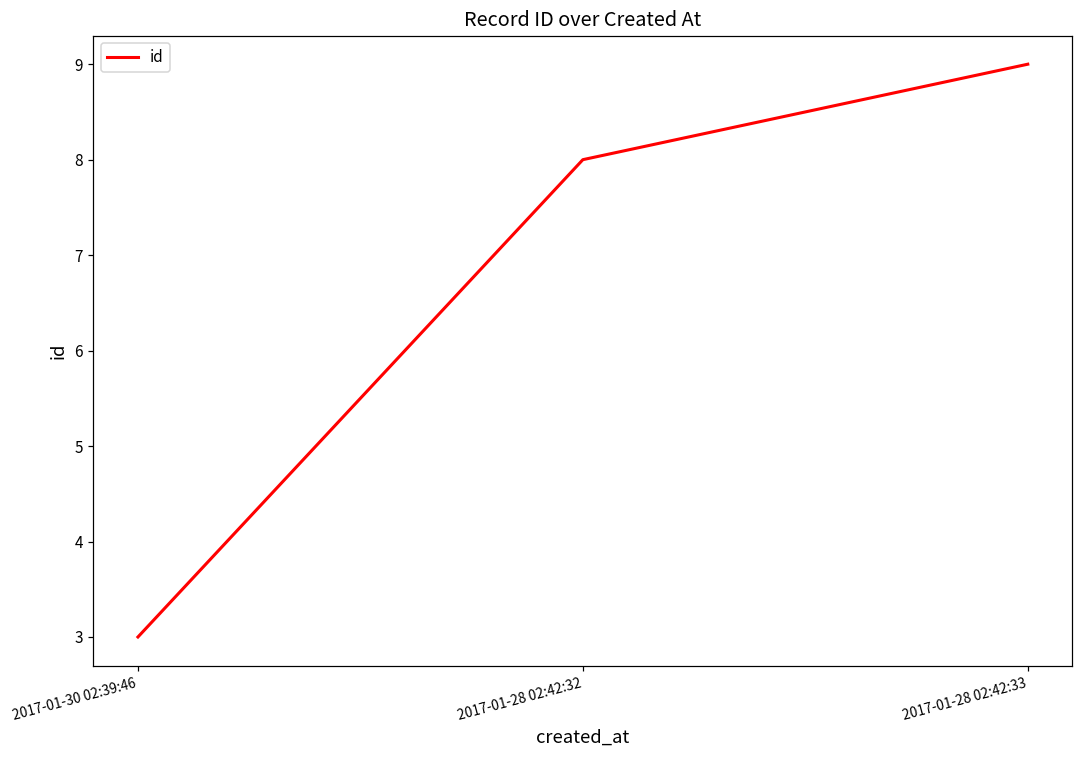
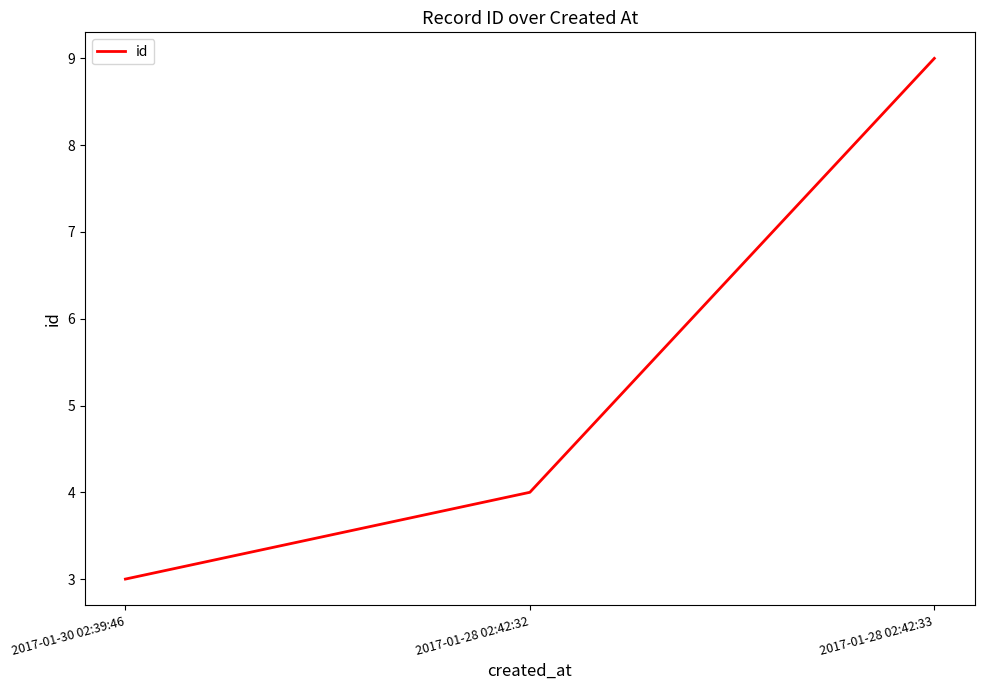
2017-01-28 02:42:32: 8 -> 4
